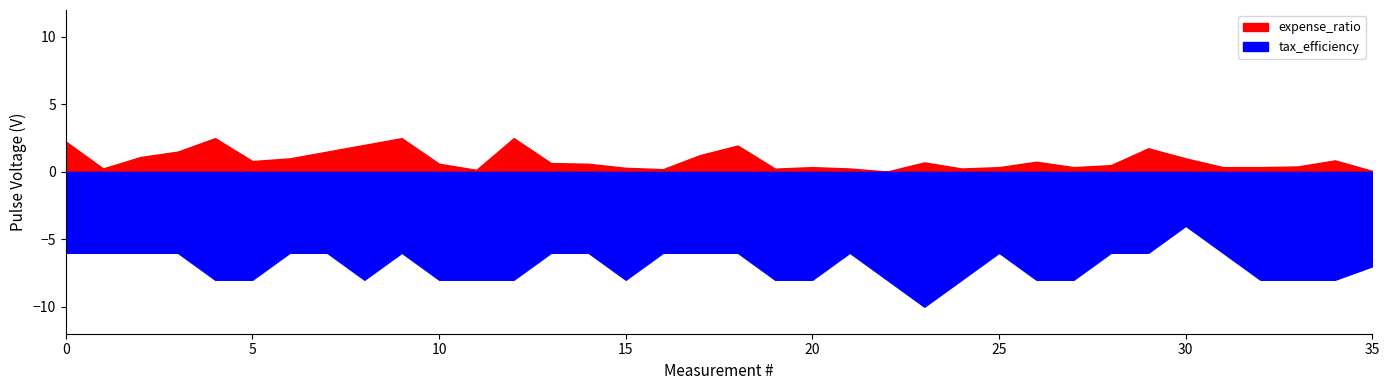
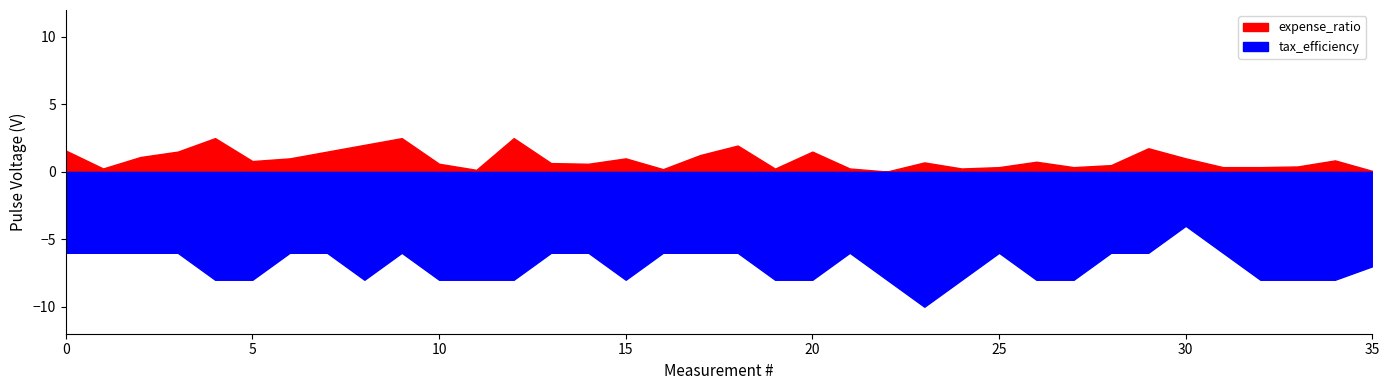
expense_ratio, 0: 2.3 -> 1.6
expense_ratio, 15: 0.3 -> 1.0
expense_ratio, 20: 0.4 -> 1.5
